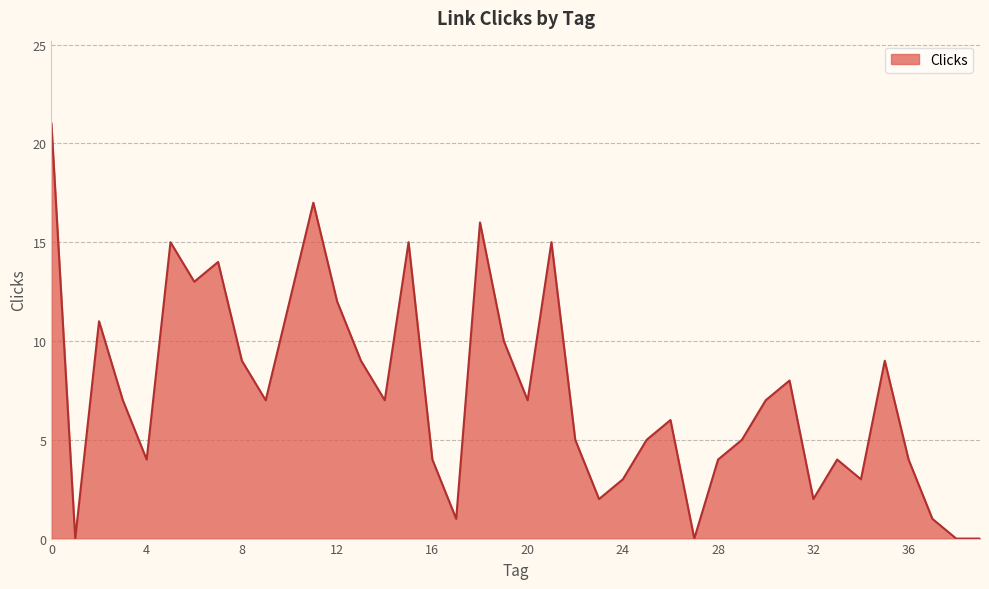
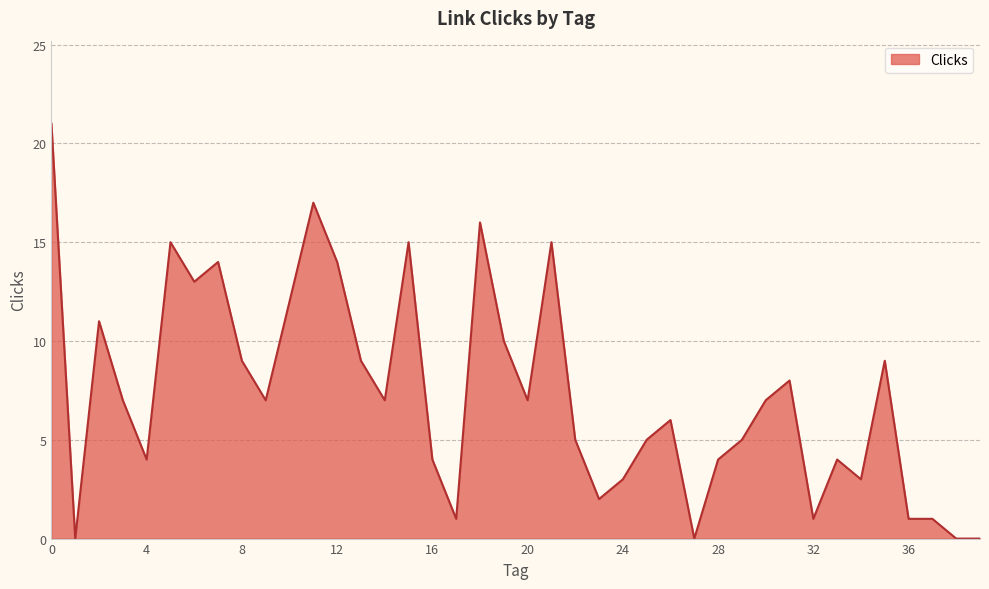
12: 12 -> 14
32: 2 -> 1
36: 4 -> 1
